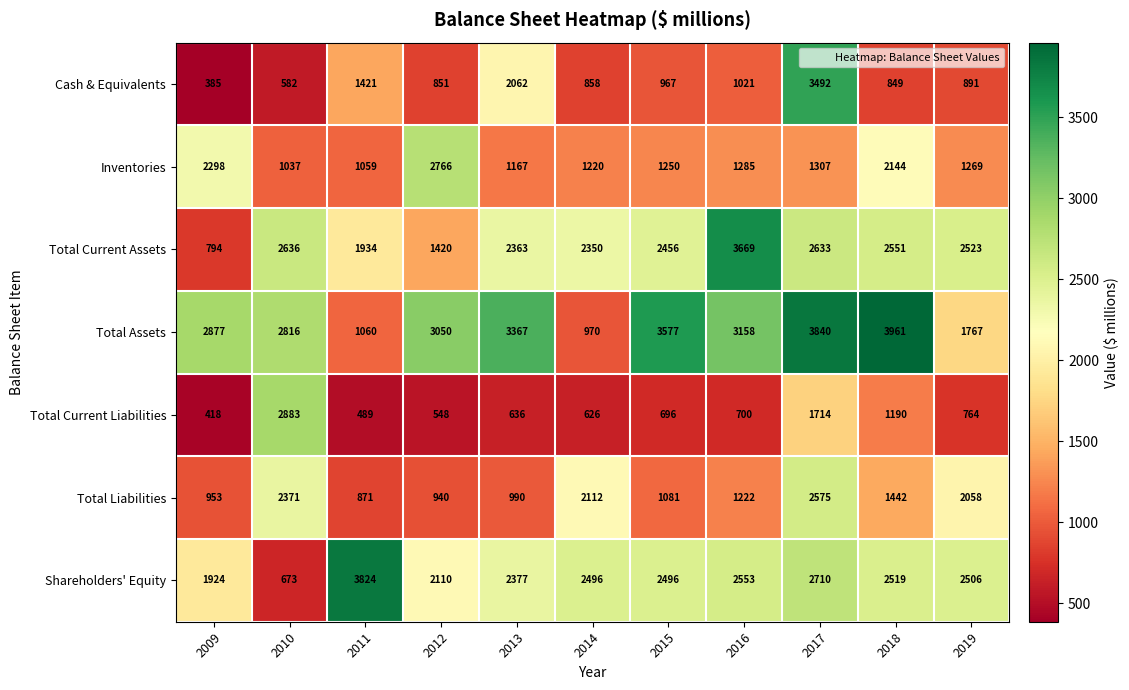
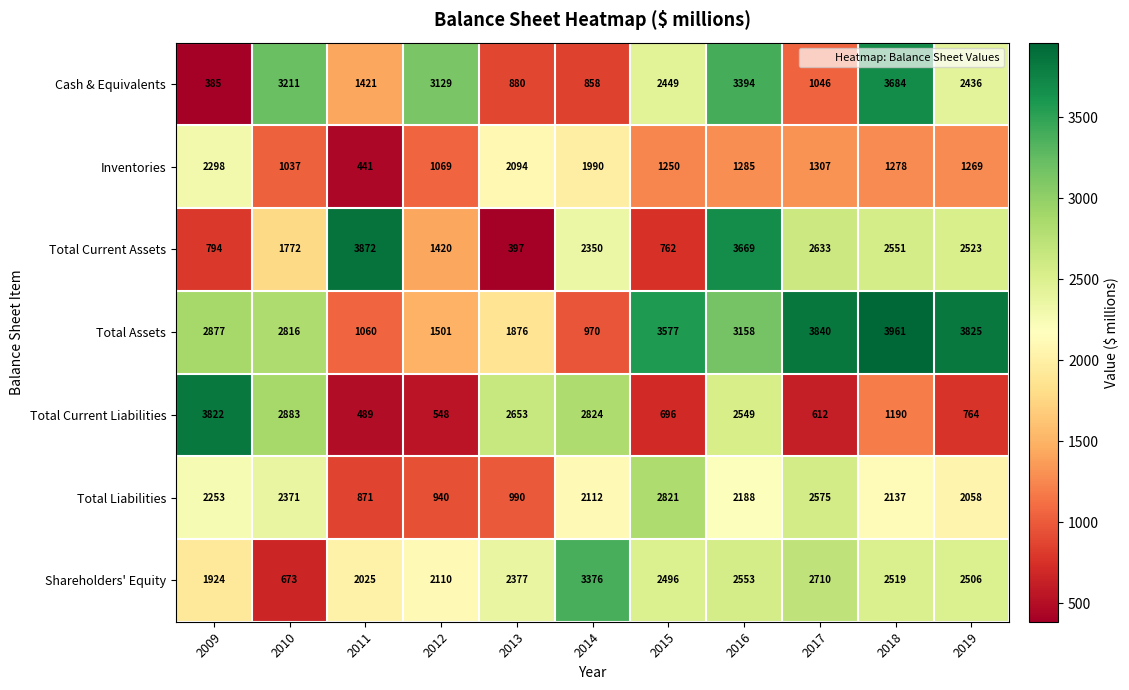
Cash & Equivalents, 2010: 582 -> 3211
Cash & Equivalents, 2012: 851 -> 3129
Cash & Equivalents, 2013: 2062 -> 880
Cash & Equivalents, 2015: 967 -> 2449
Cash & Equivalents, 2016: 1021 -> 3394
Cash & Equivalents, 2017: 3492 -> 1046
Cash & Equivalents, 2018: 849 -> 3684
Cash & Equivalents, 2019: 891 -> 2436
Inventories, 2011: 1059 -> 441
Inventories, 2012: 2766 -> 1069
Inventories, 2013: 1167 -> 2094
Inventories, 2014: 1220 -> 1990
Inventories, 2018: 2144 -> 1278
Total Current Assets, 2010: 2636 -> 1772
Total Current Assets, 2011: 1934 -> 3872
Total Current Assets, 2013: 2363 -> 397
Total Current Assets, 2015: 2456 -> 762
Total Assets, 2012: 3050 -> 1501
Total Assets, 2013: 3367 -> 1876
Total Assets, 2019: 1767 -> 3825
Total Current Liabilities, 2009: 418 -> 3822
Total Current Liabilities, 2013: 636 -> 2653
Total Current Liabilities, 2014: 626 -> 2824
Total Current Liabilities, 2016: 700 -> 2549
Total Current Liabilities, 2017: 1714 -> 612
Total Liabilities, 2009: 953 -> 2253
Total Liabilities, 2015: 1081 -> 2821
Total Liabilities, 2016: 1222 -> 2188
Total Liabilities, 2018: 1442 -> 2137
Shareholders' Equity, 2011: 3824 -> 2025
Shareholders' Equity, 2014: 2496 -> 3376
